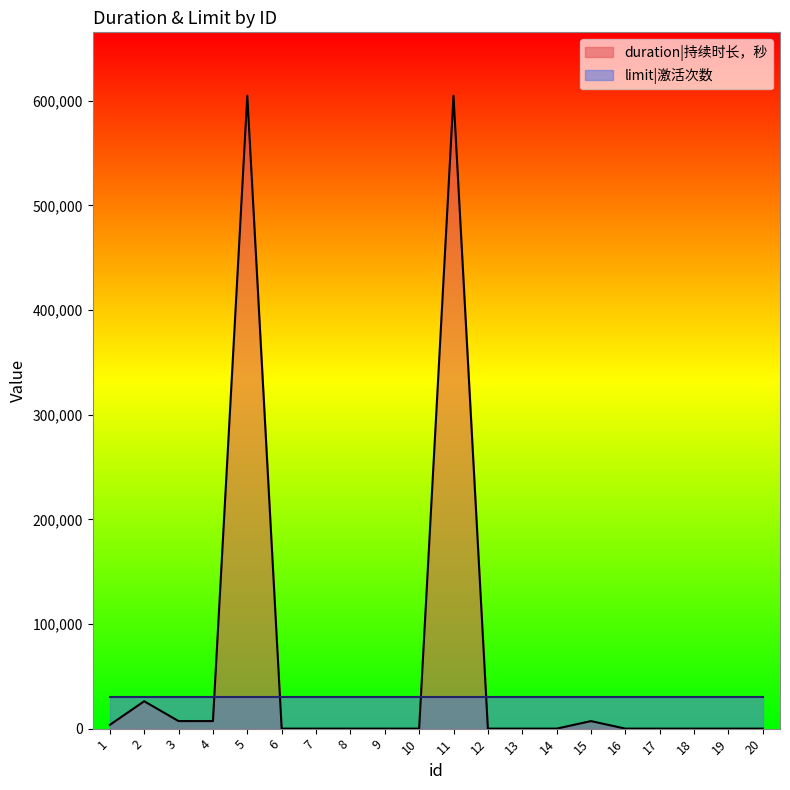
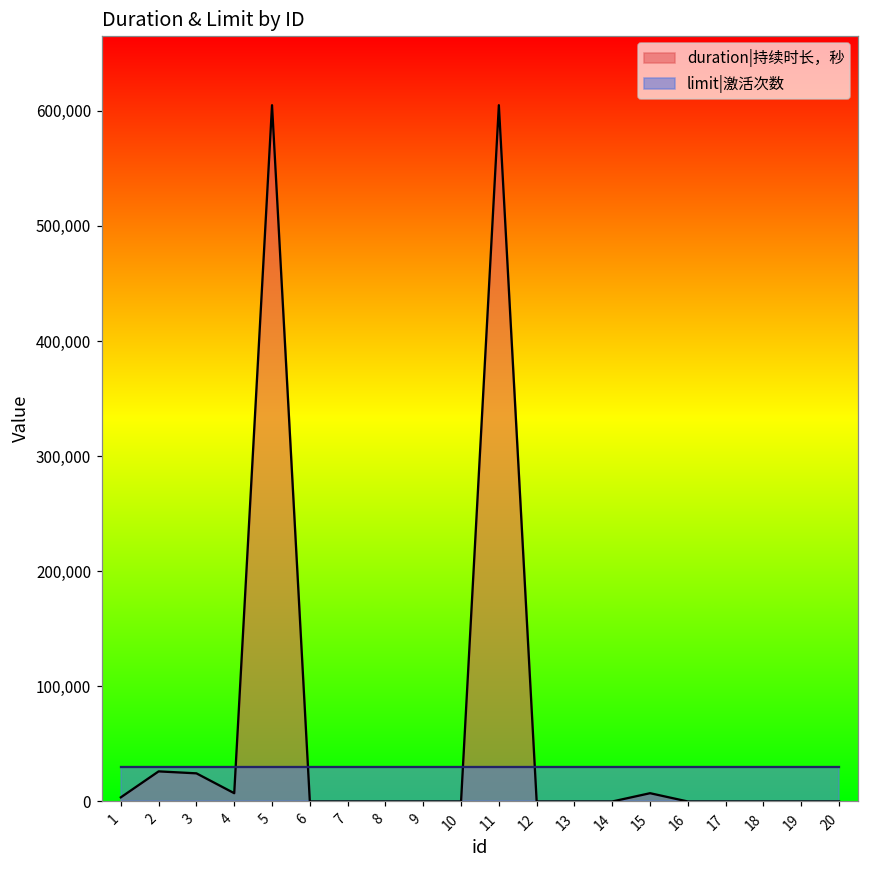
duration|持续时长，秒, 3: 7,000 -> 24,000
